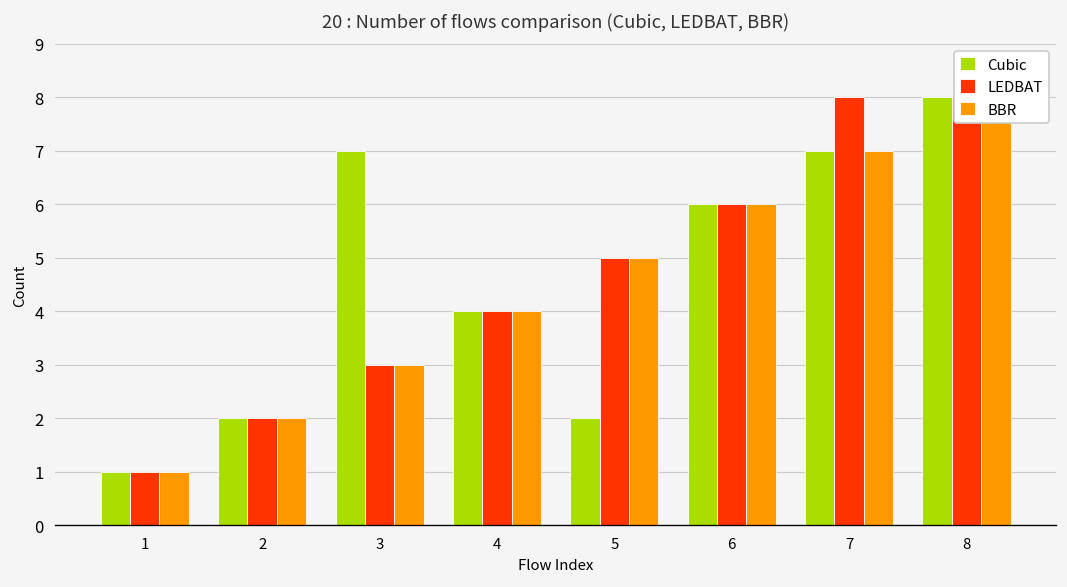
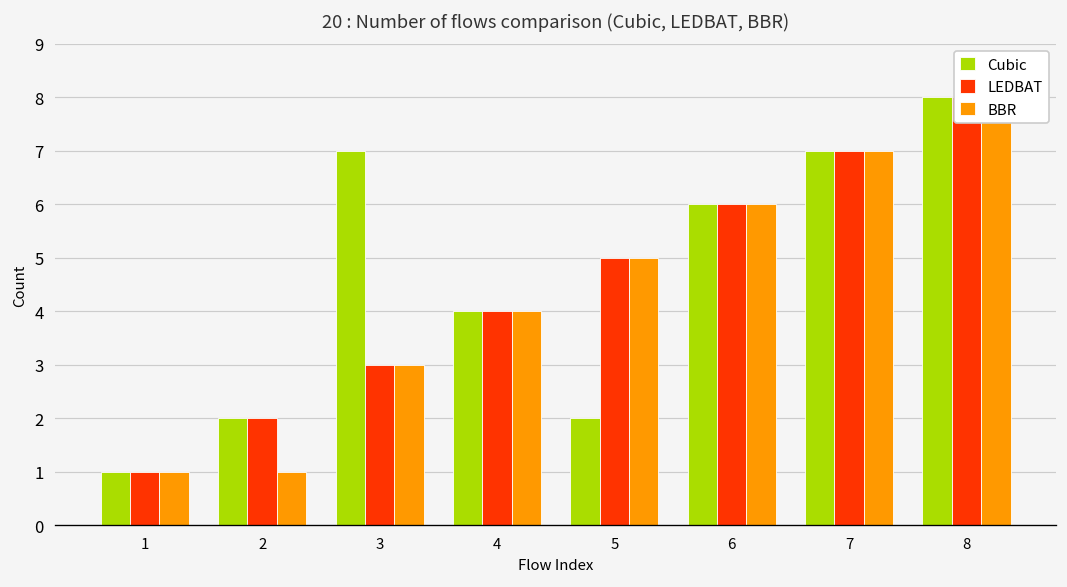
BBR, 2: 2 -> 1
LEDBAT, 7: 8 -> 7
